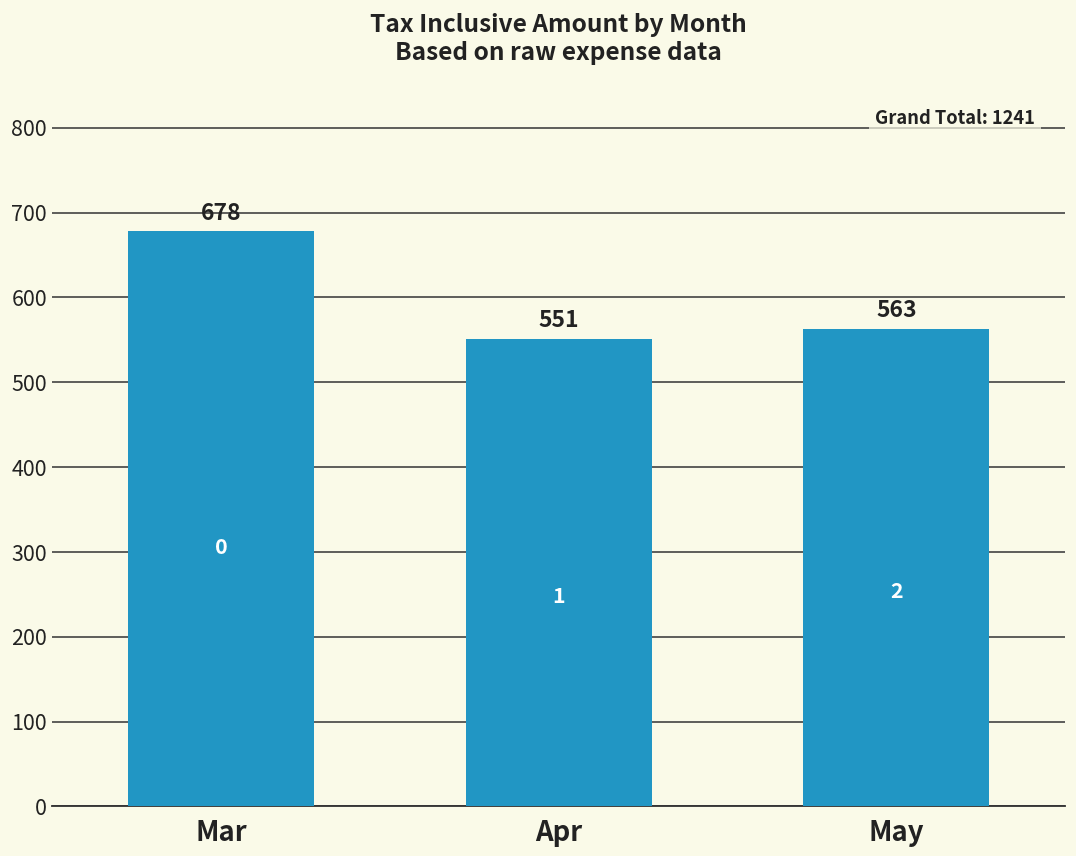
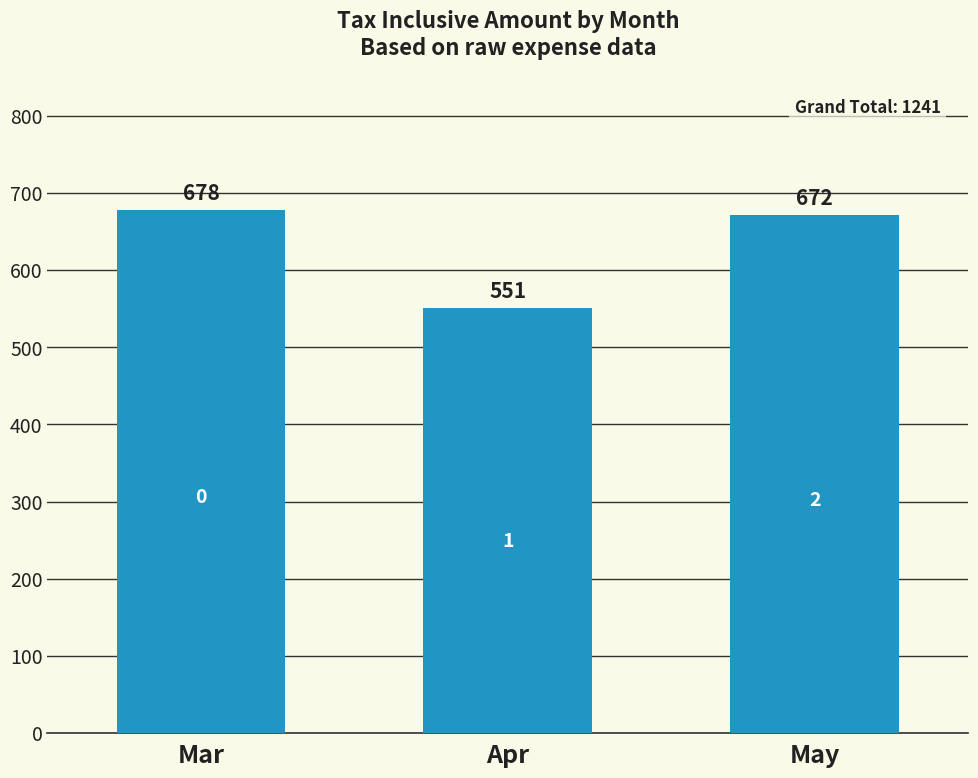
May: 563 -> 672
